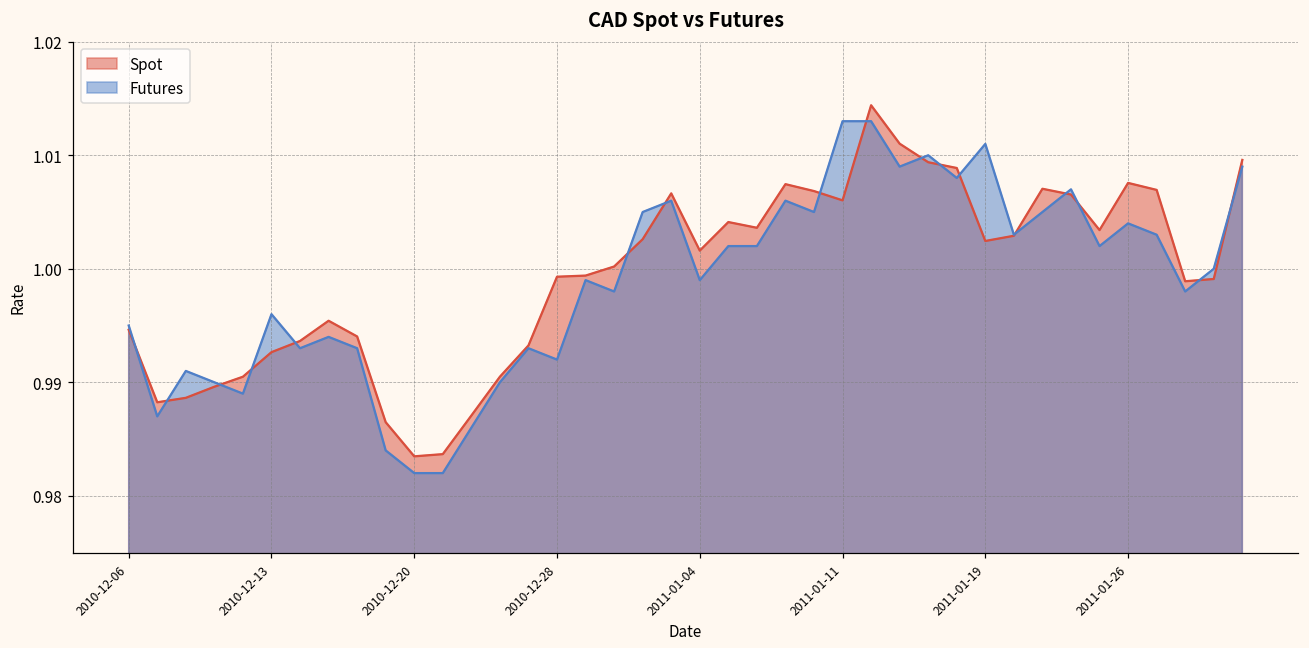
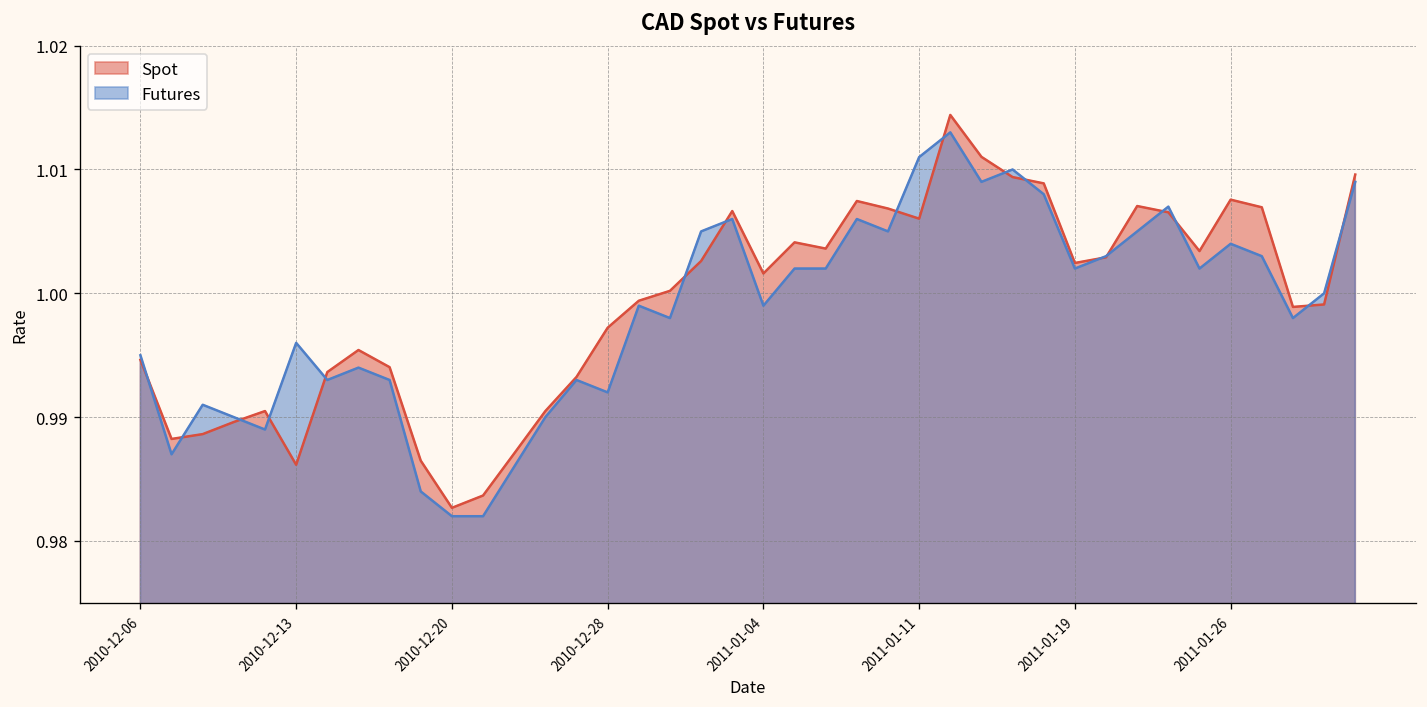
Spot, 2010-12-13: 0.9927 -> 0.9862
Spot, 2010-12-20: 0.9835 -> 0.9827
Spot, 2010-12-28: 0.9993 -> 0.9972
Futures, 2011-01-11: 1.013 -> 1.011
Futures, 2011-01-19: 1.011 -> 1.002
